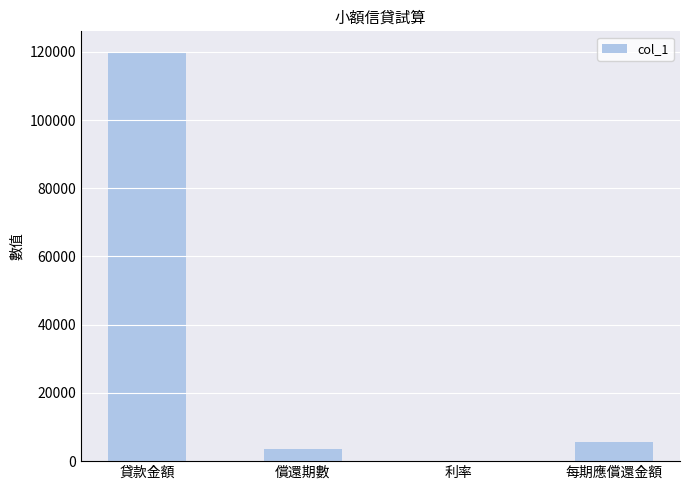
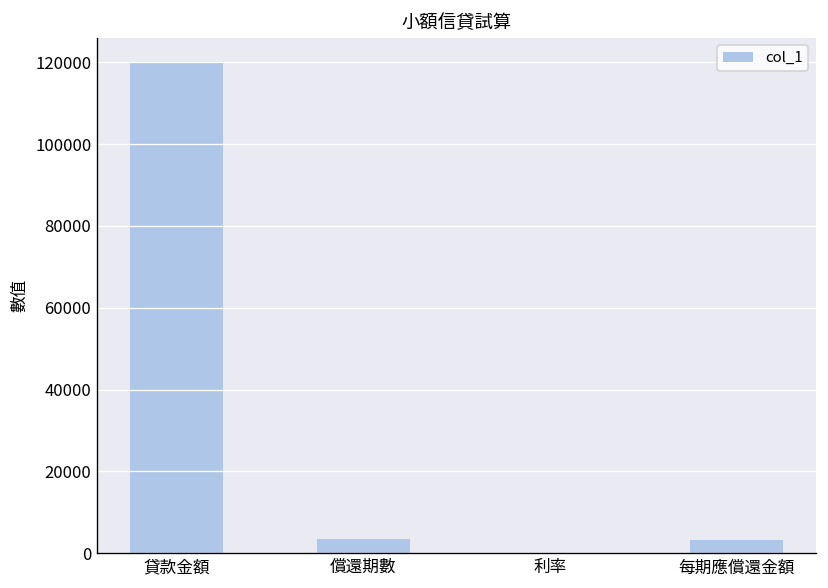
每期應償還金額: 6000 -> 3000
